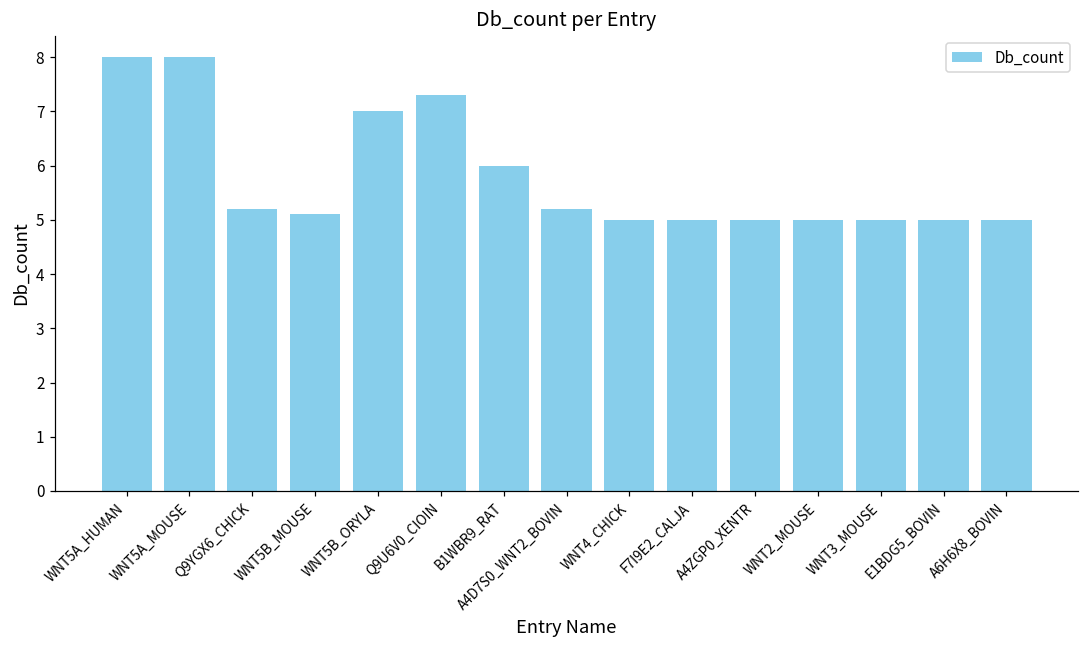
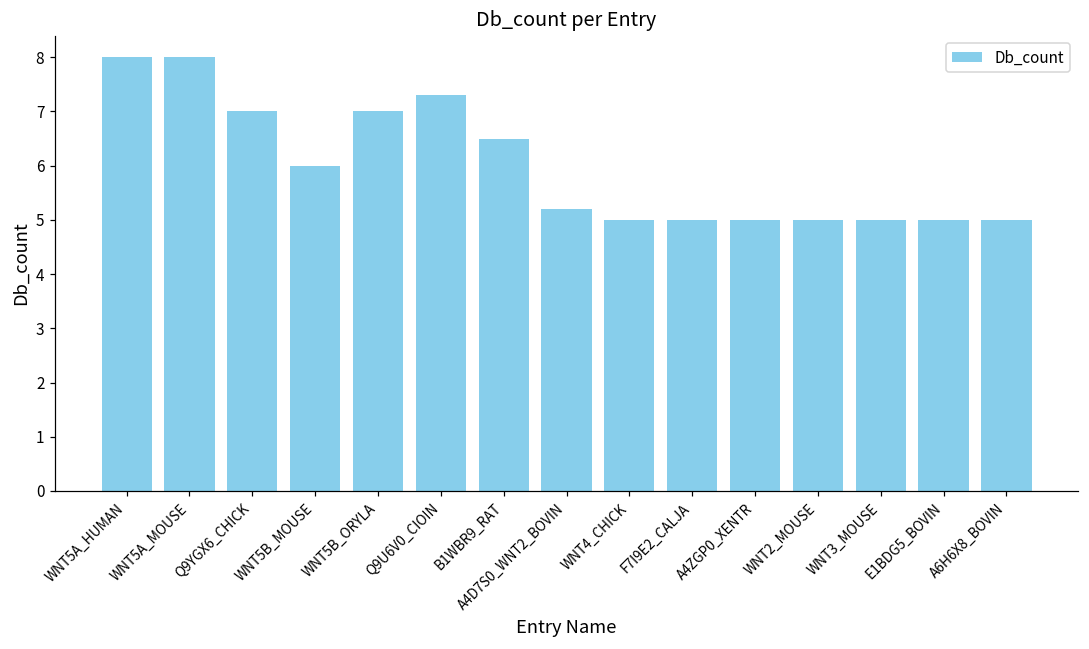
Q9YGX6_CHICK: 5.2 -> 7.0
WNT5B_MOUSE: 5.1 -> 6.0
B1WBR9_RAT: 6.0 -> 6.5
